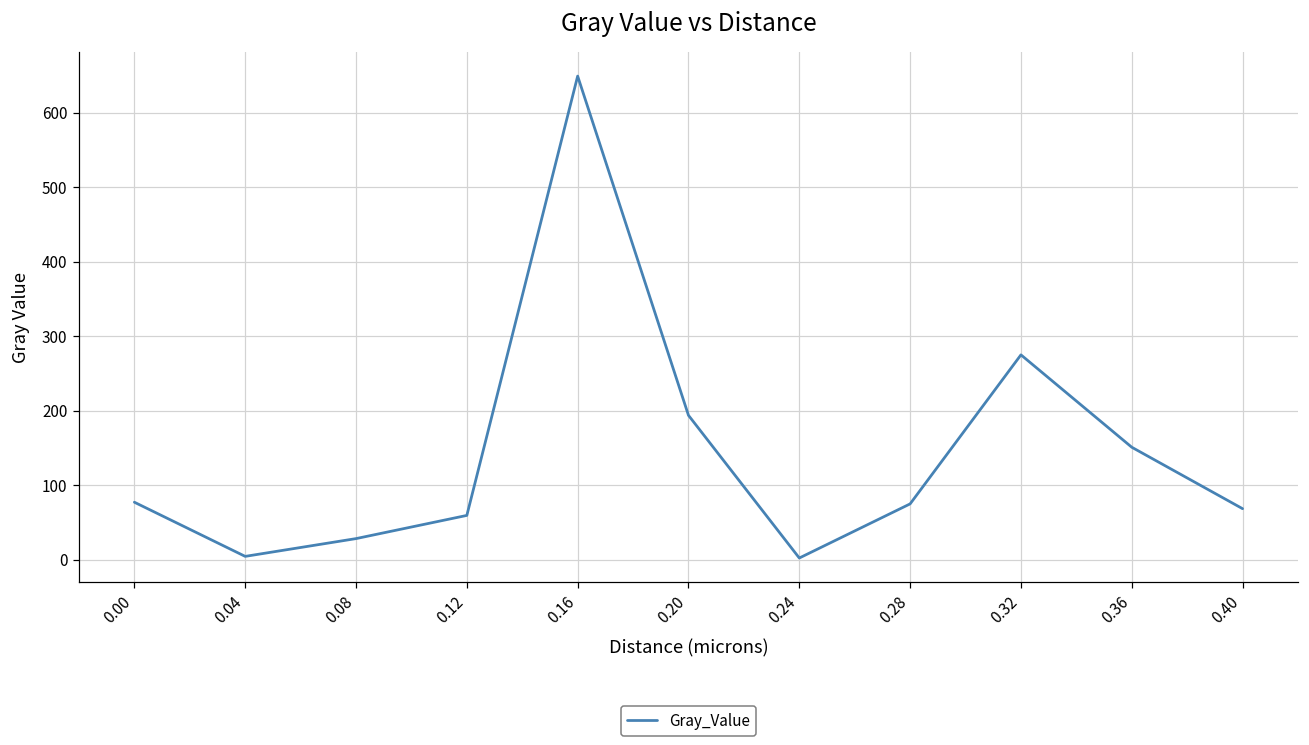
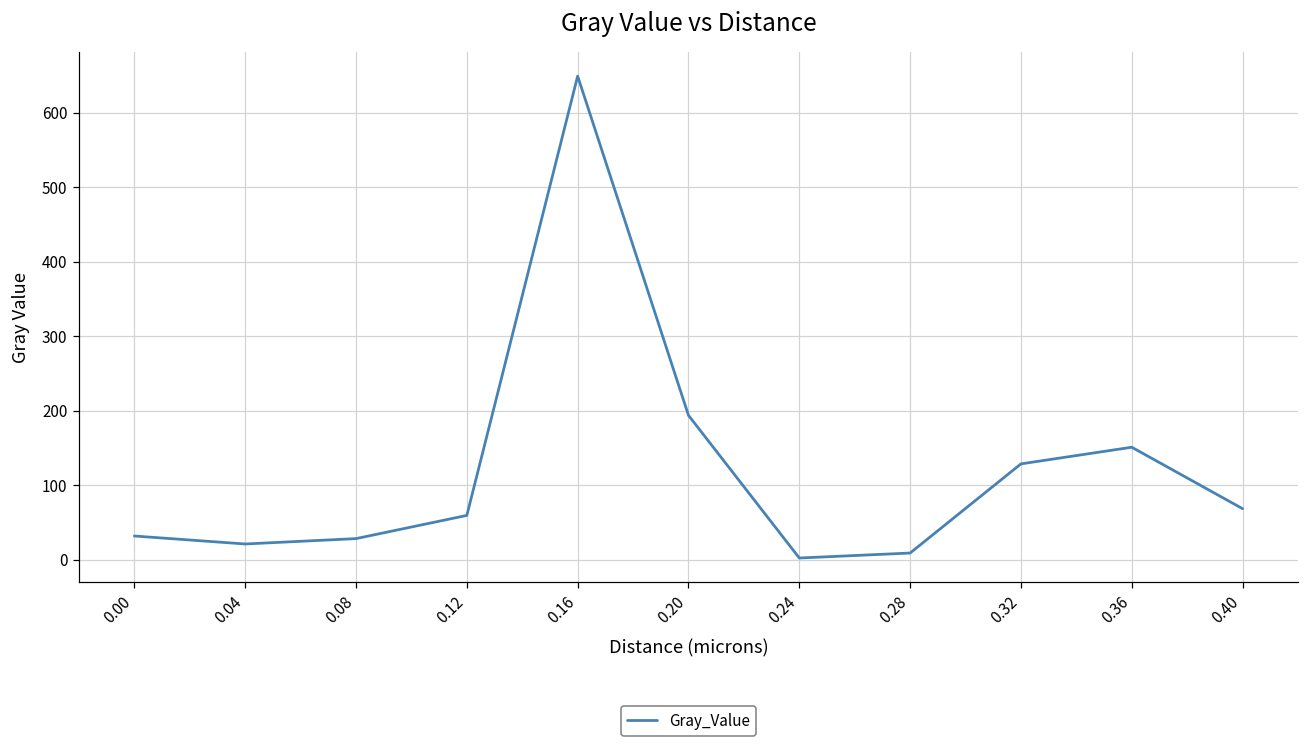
0.00: 80 -> 30
0.04: 0 -> 20
0.28: 70 -> 10
0.32: 270 -> 130
